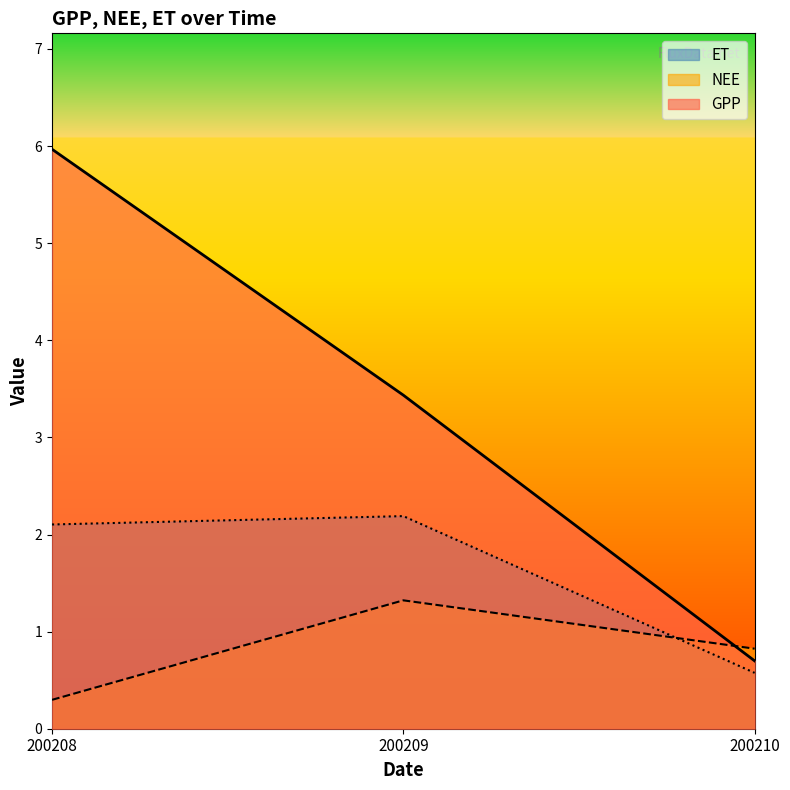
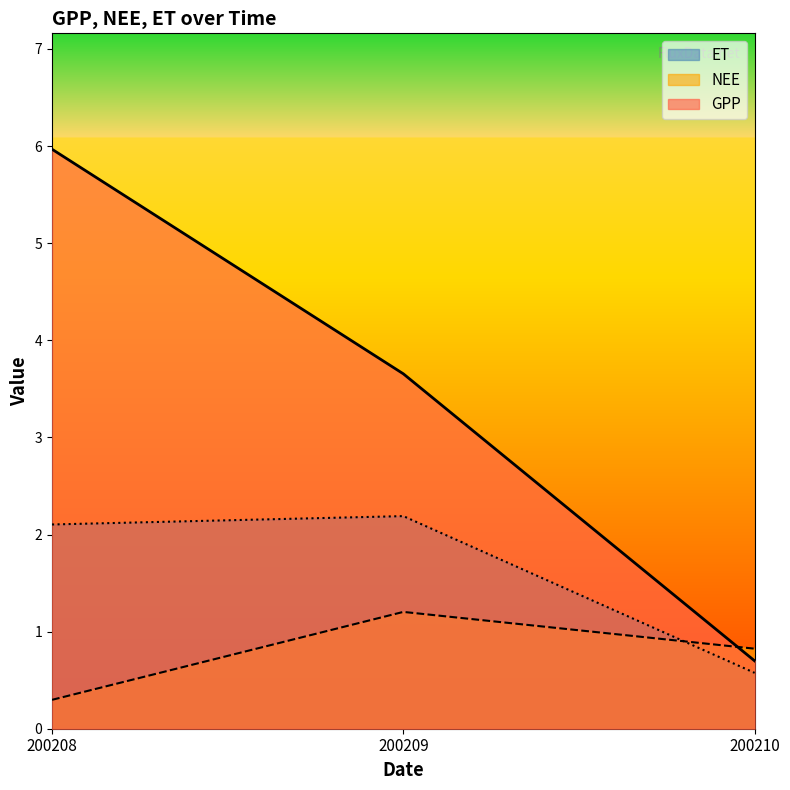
NEE, 200209: 1.3 -> 1.2
GPP, 200209: 3.4 -> 3.7
